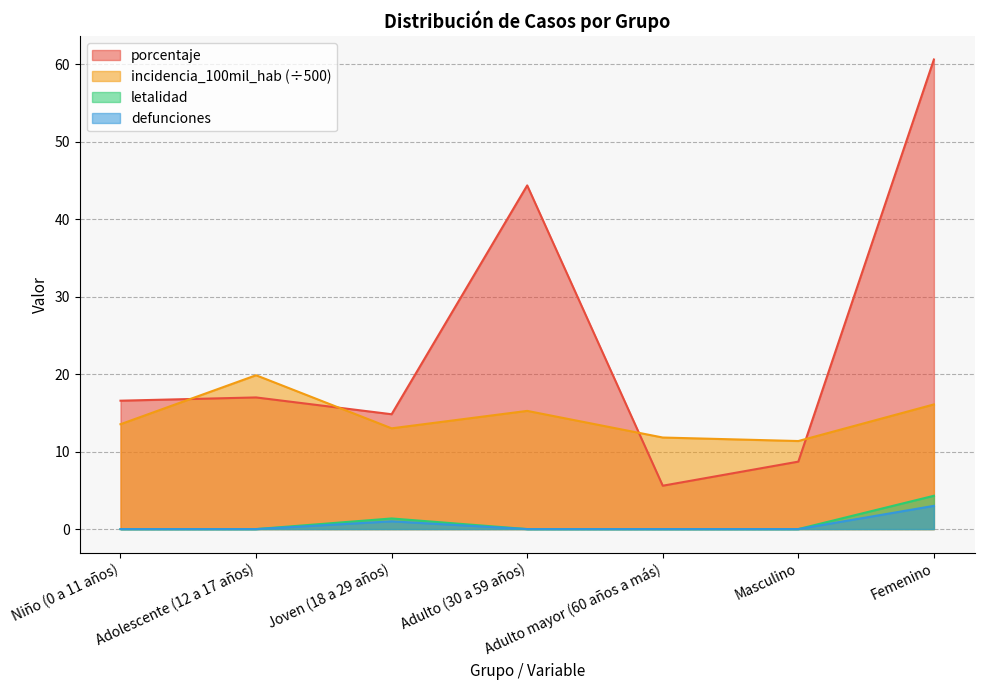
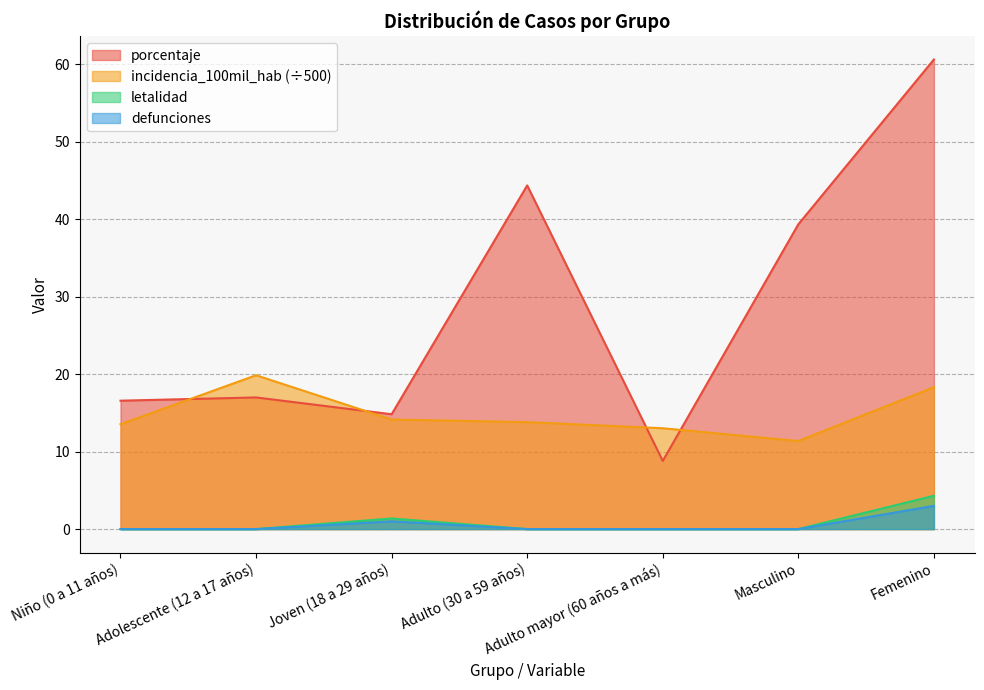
incidencia_100mil_hab (÷500), Joven (18 a 29 años): 13 -> 14
incidencia_100mil_hab (÷500), Adulto (30 a 59 años): 15 -> 14
porcentaje, Adulto mayor (60 años a más): 6 -> 9
incidencia_100mil_hab (÷500), Adulto mayor (60 años a más): 12 -> 13
porcentaje, Masculino: 9 -> 39
incidencia_100mil_hab (÷500), Femenino: 16 -> 18
